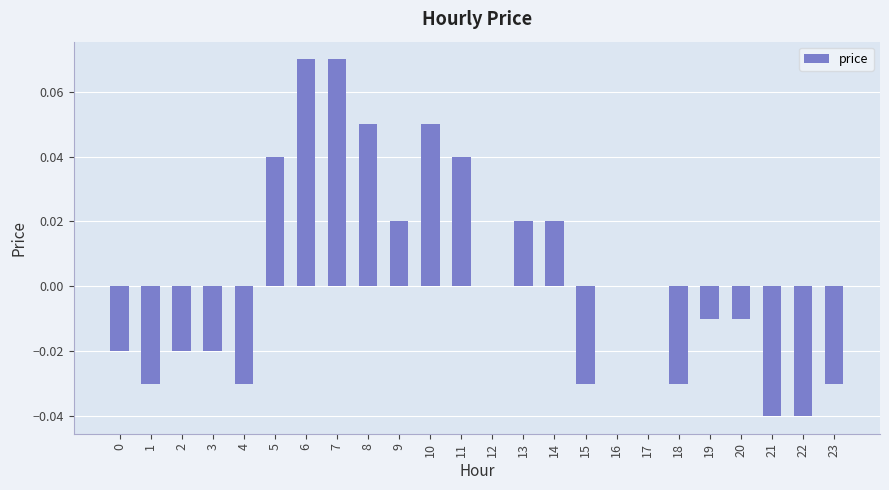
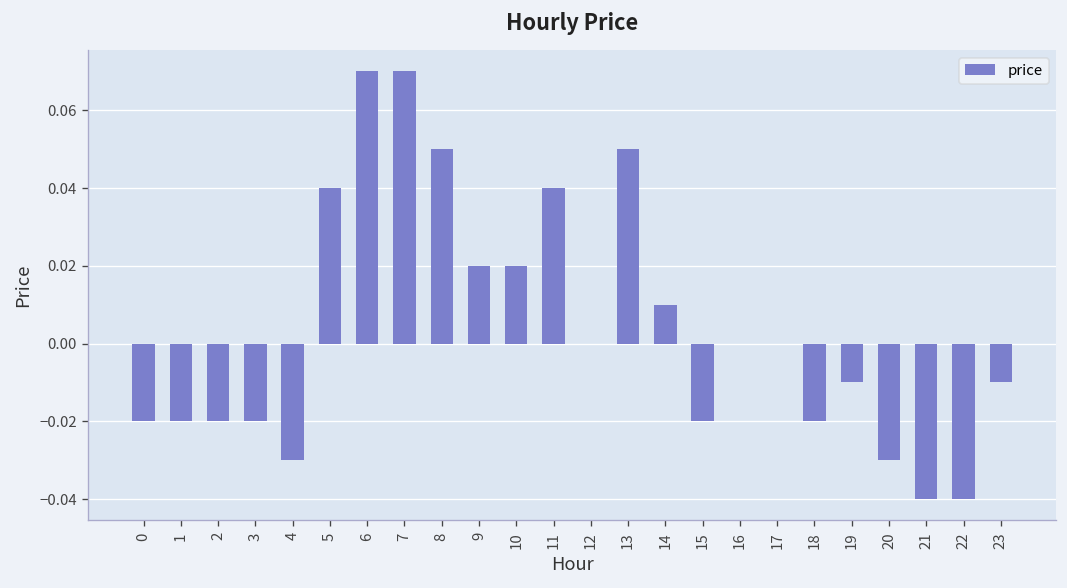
1: -0.03 -> -0.02
10: 0.05 -> 0.02
13: 0.02 -> 0.05
14: 0.02 -> 0.01
15: -0.03 -> -0.02
18: -0.03 -> -0.02
20: -0.01 -> -0.03
23: -0.03 -> -0.01
